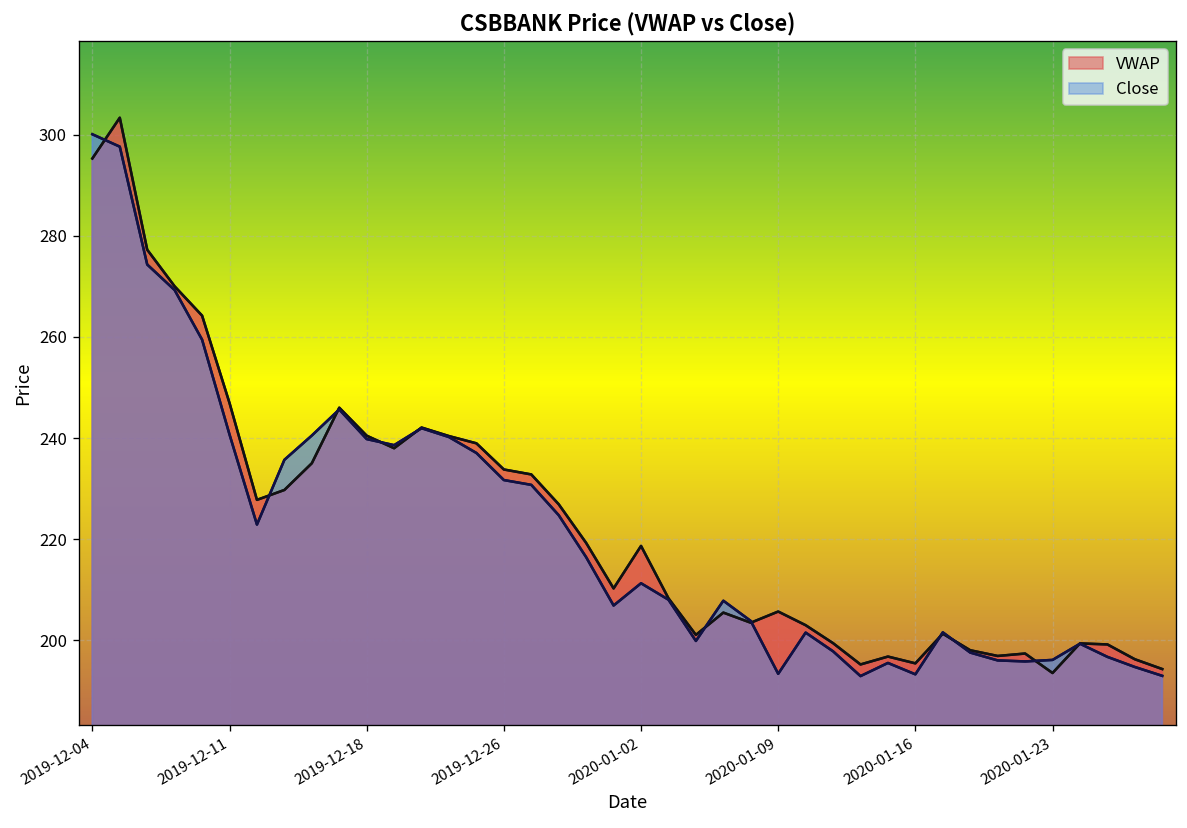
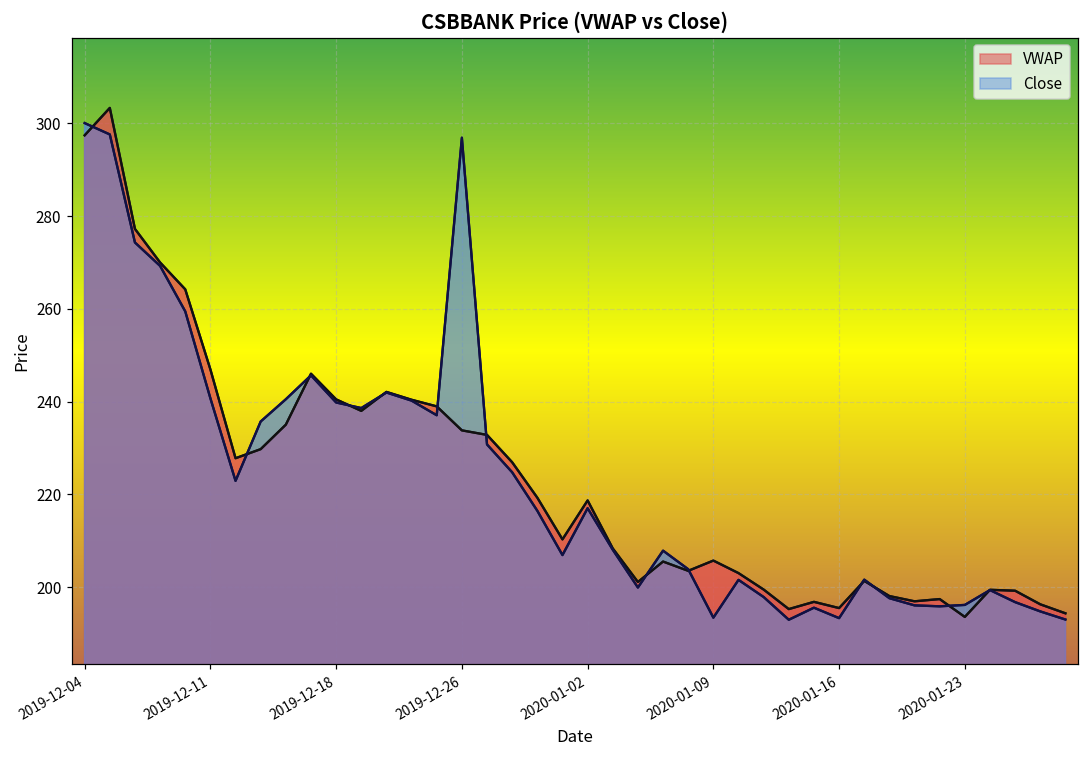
VWAP, 2019-12-04: 295 -> 297
Close, 2019-12-26: 232 -> 297
Close, 2020-01-02: 211 -> 217
